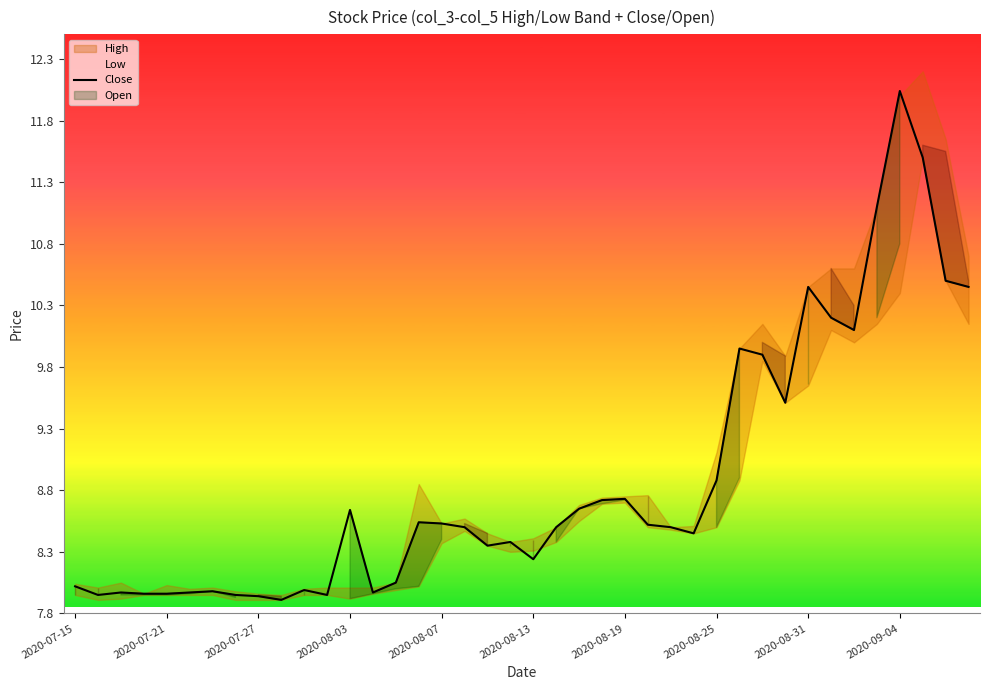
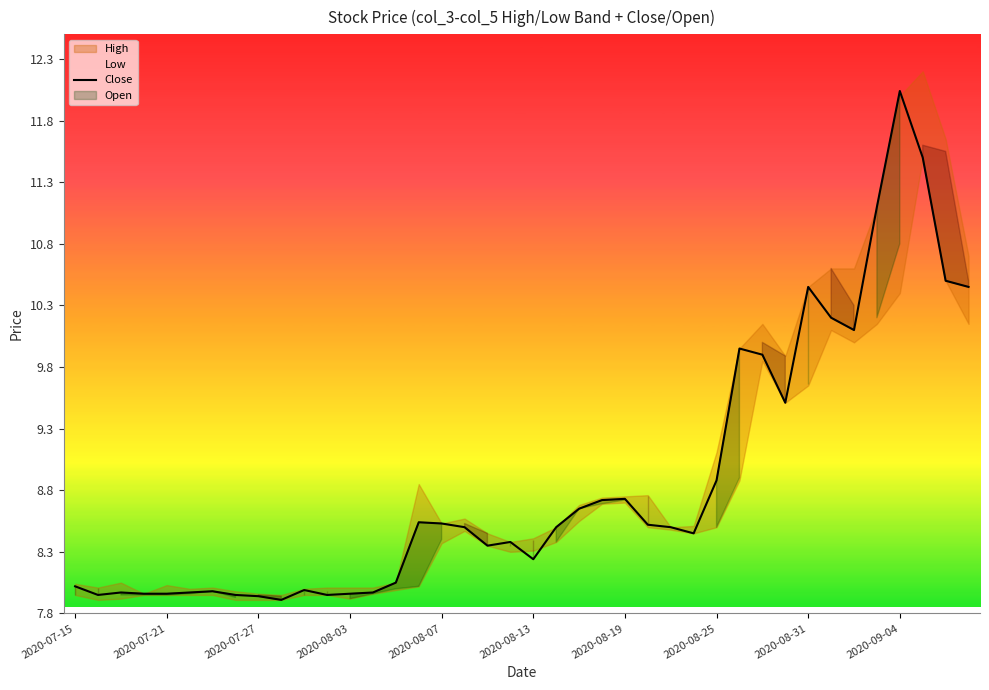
Close, 2020-08-03: 8.64 -> 7.96
